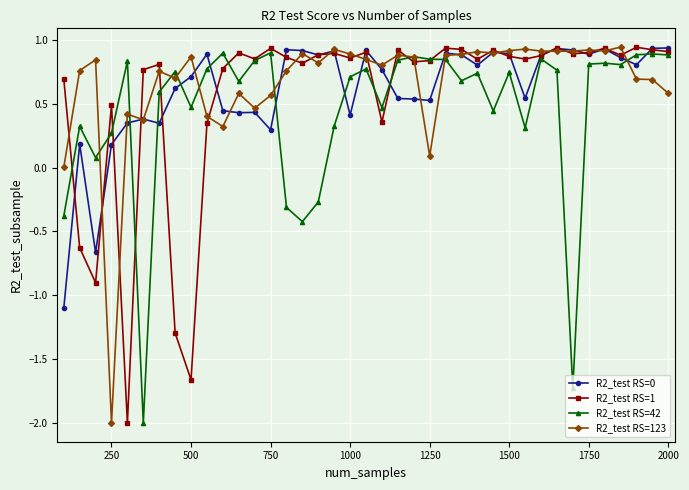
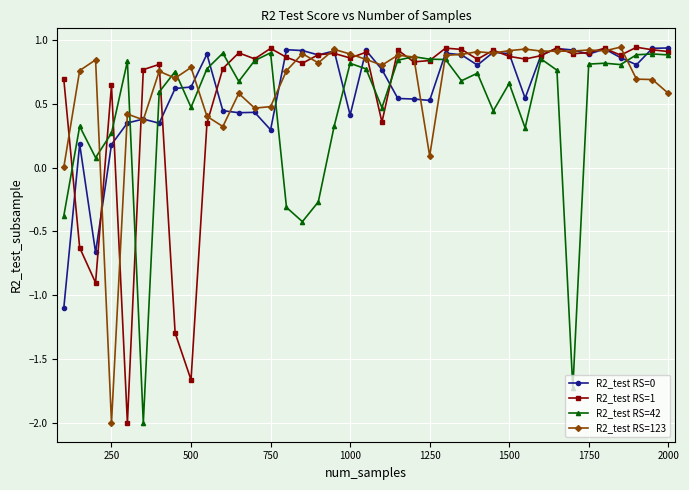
R2_test RS=1, 250: 0.49 -> 0.65
R2_test RS=0, 500: 0.71 -> 0.63
R2_test RS=123, 500: 0.87 -> 0.78
R2_test RS=123, 750: 0.56 -> 0.48
R2_test RS=42, 1000: 0.71 -> 0.82
R2_test RS=42, 1500: 0.74 -> 0.66
